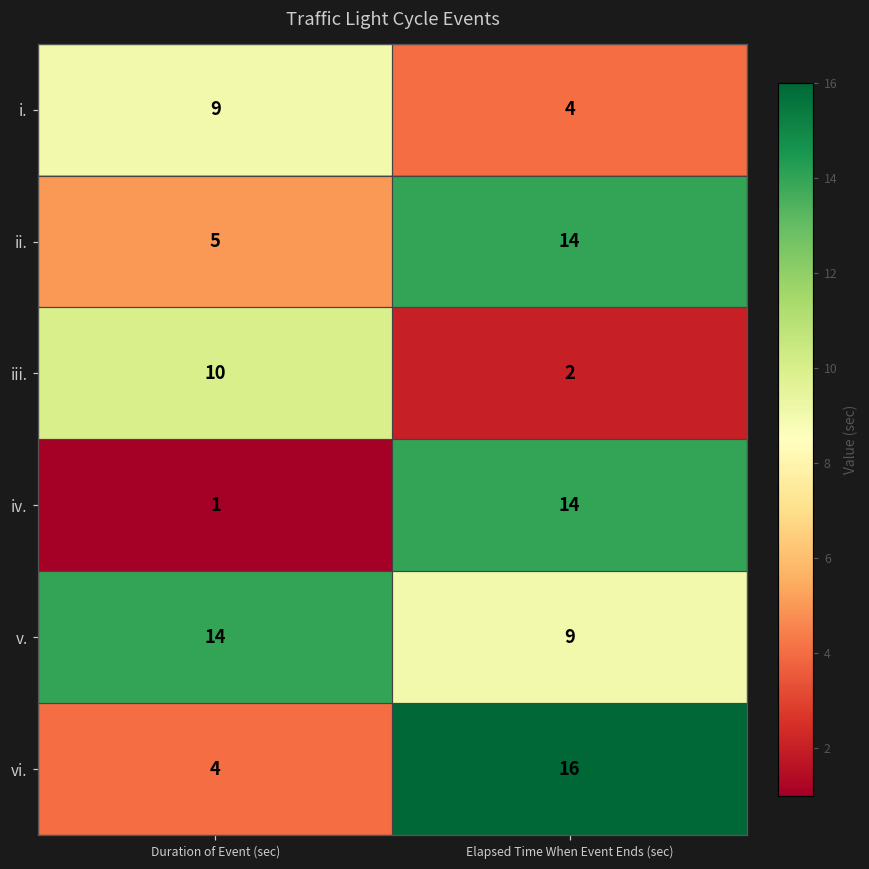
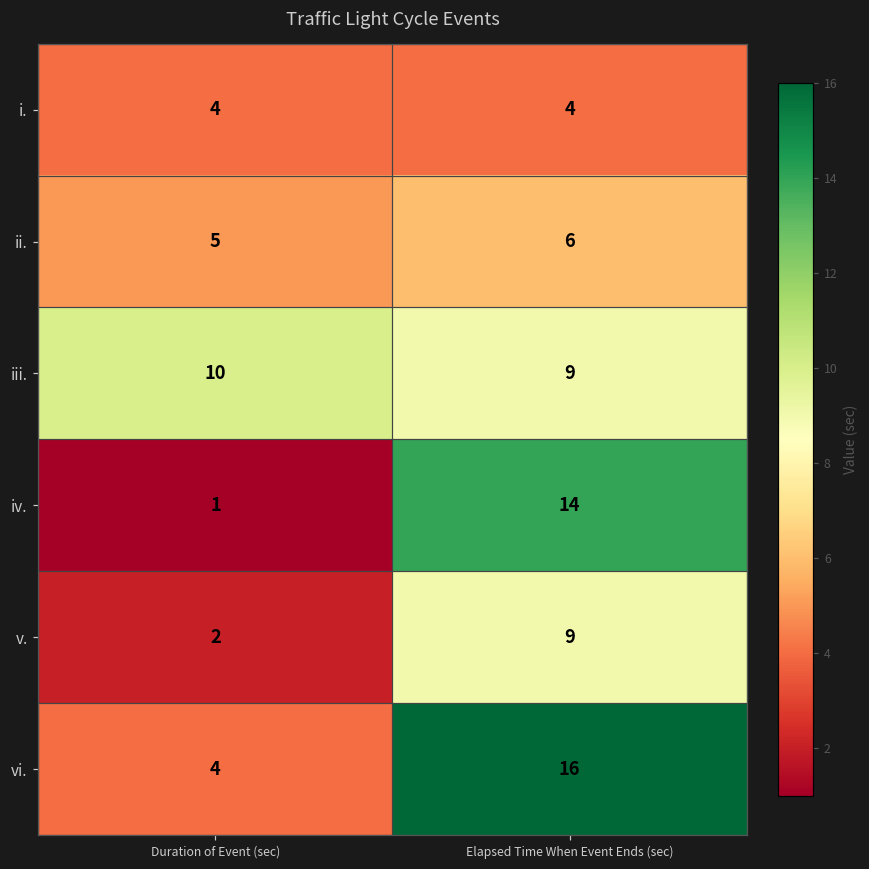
i., Duration of Event (sec): 9 -> 4
ii., Elapsed Time When Event Ends (sec): 14 -> 6
iii., Elapsed Time When Event Ends (sec): 2 -> 9
v., Duration of Event (sec): 14 -> 2
